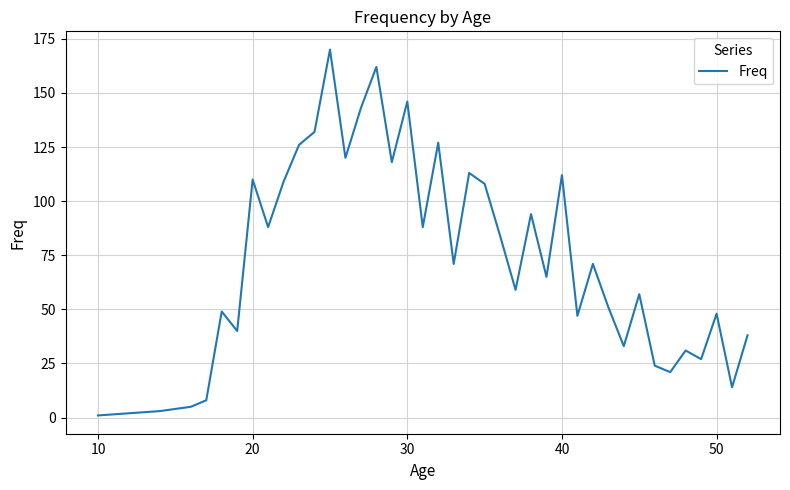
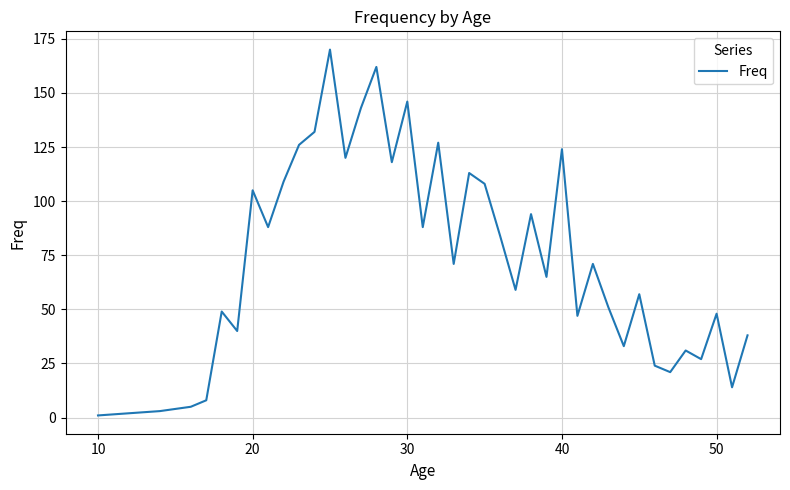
20: 110 -> 105
40: 112 -> 124
